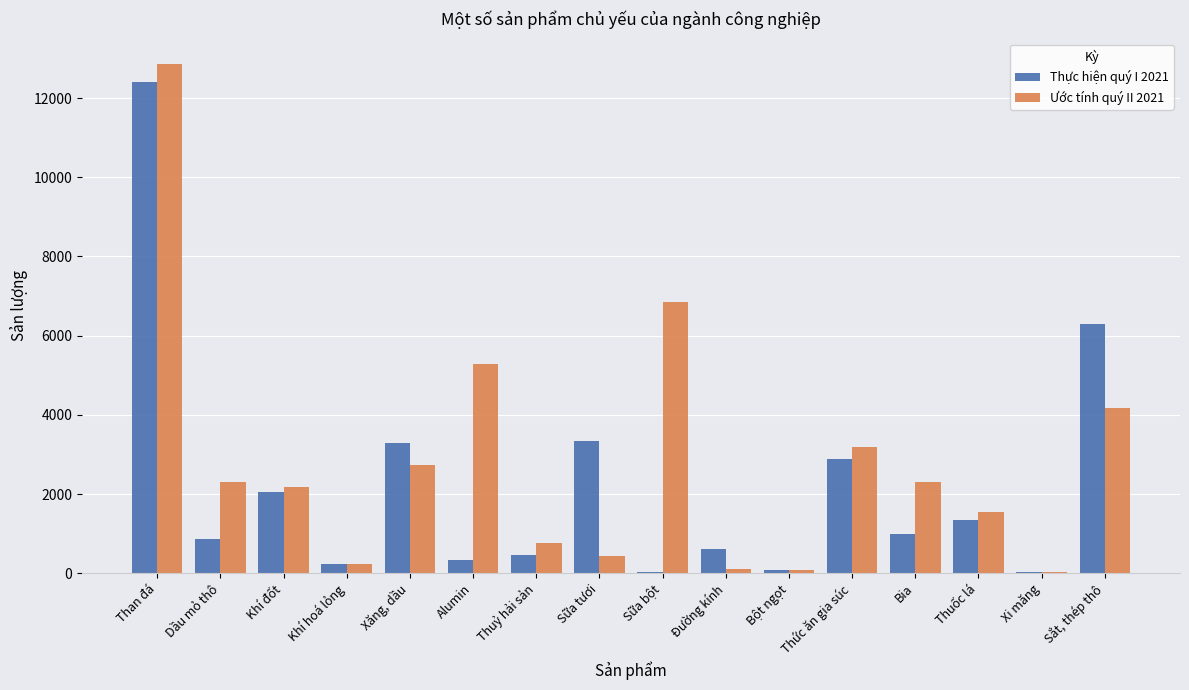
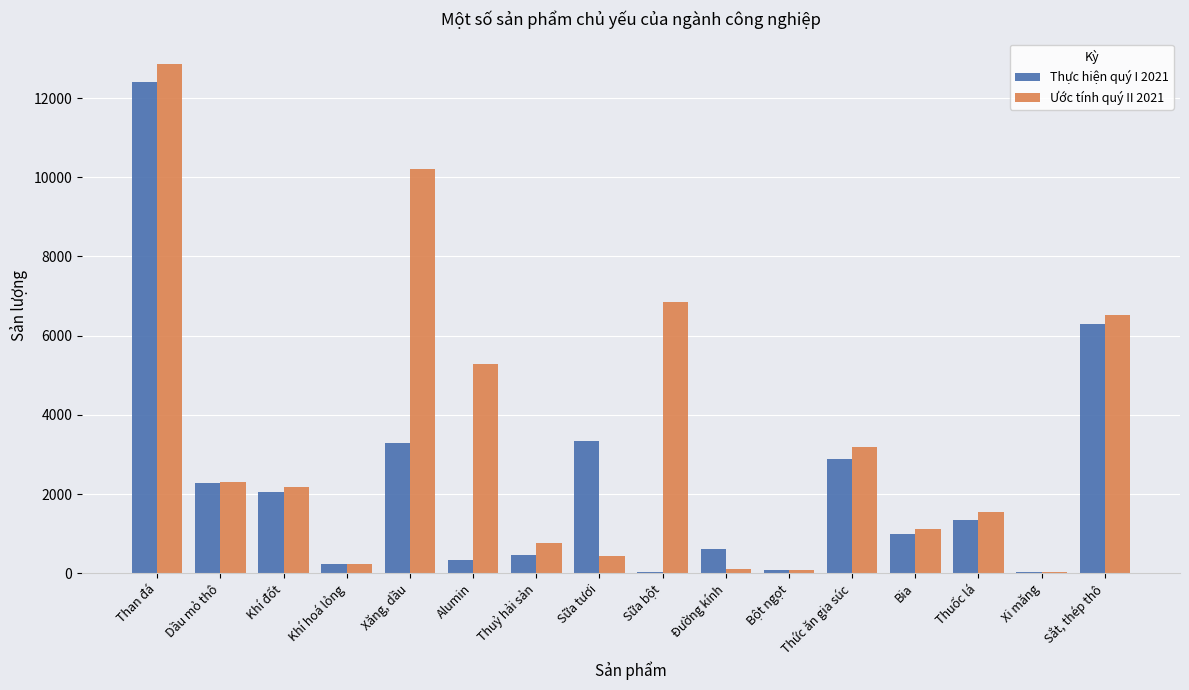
Thực hiện quý I 2021, Dầu mỏ thô: 900 -> 2300
Ước tính quý II 2021, Xăng, dầu: 2700 -> 10200
Ước tính quý II 2021, Bia: 2300 -> 1100
Ước tính quý II 2021, Sắt, thép thô: 4200 -> 6500
